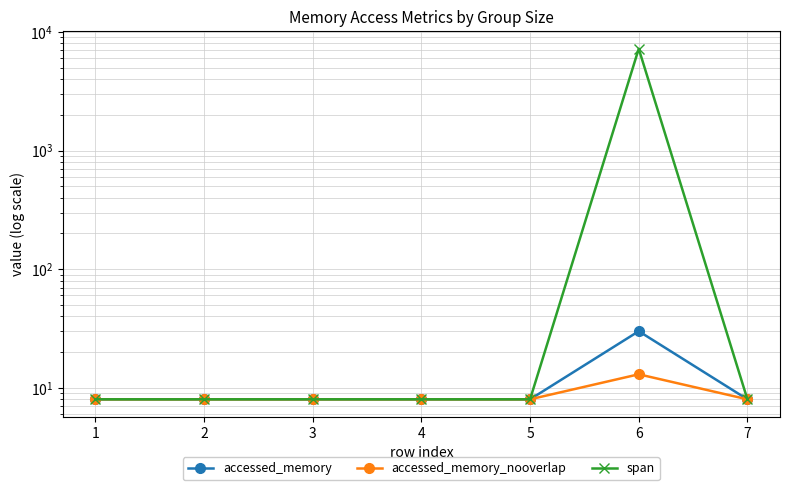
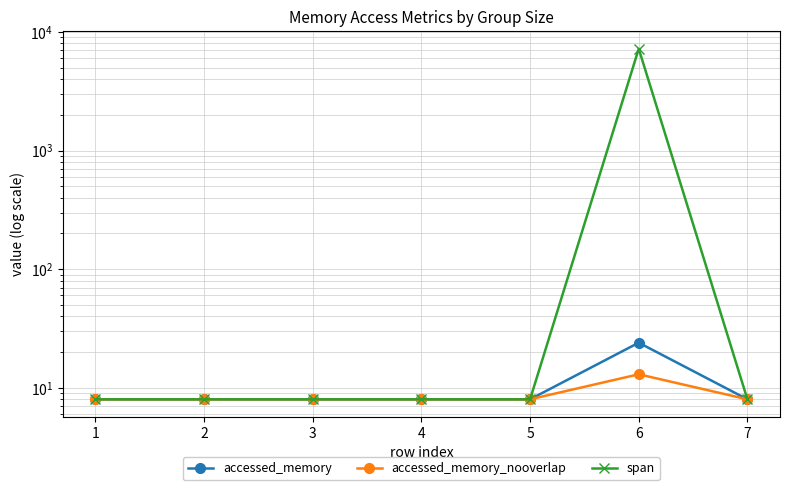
accessed_memory, 6: 30 -> 24
